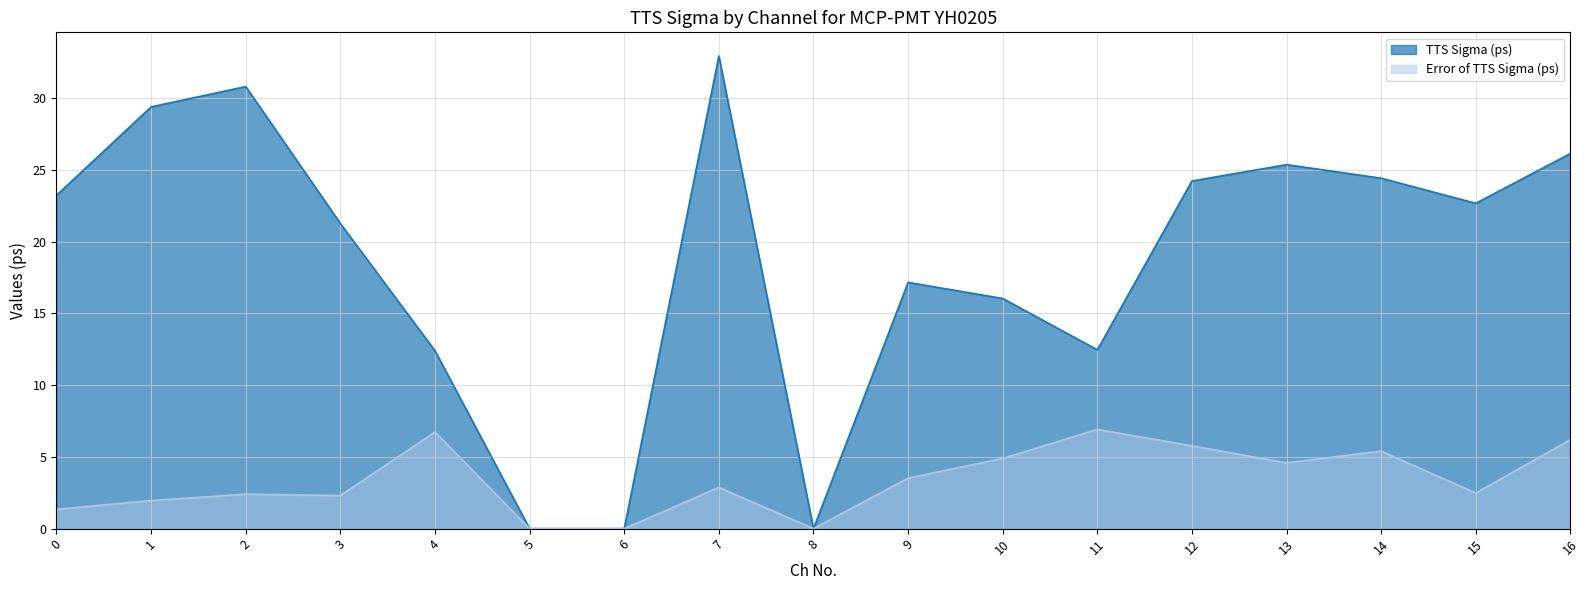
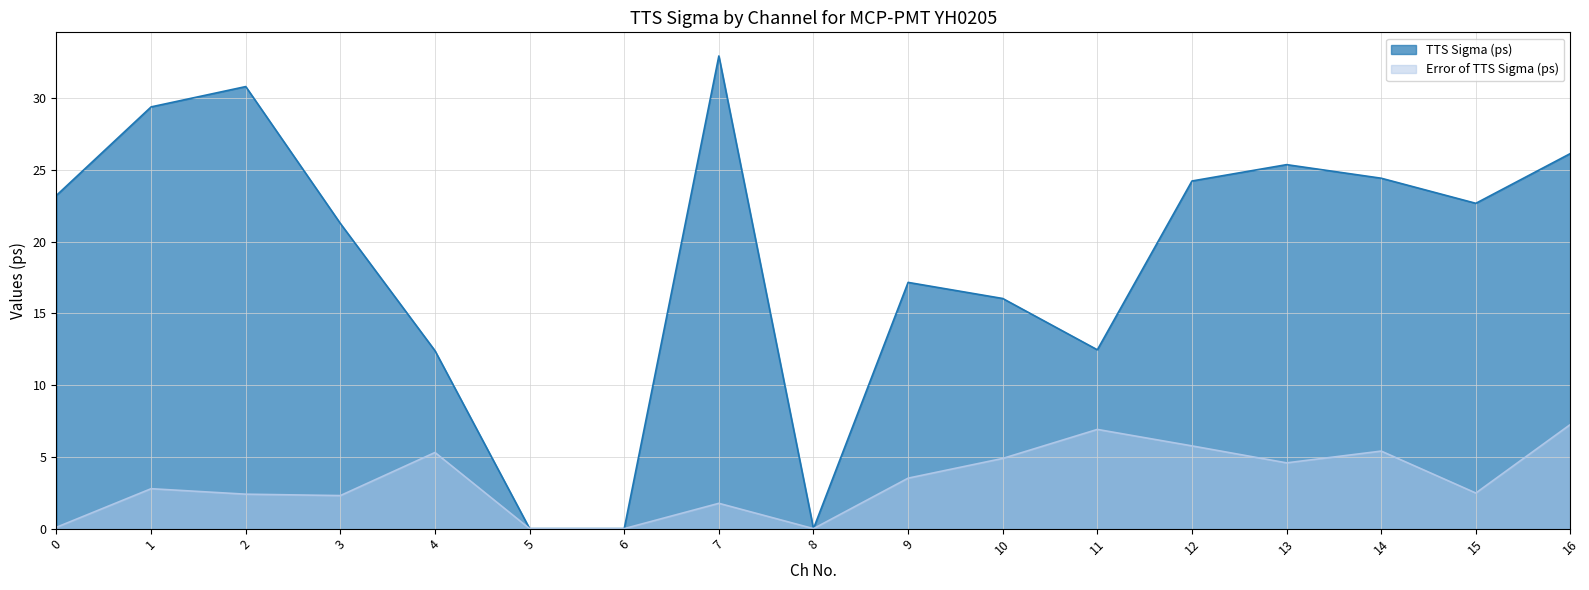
Error of TTS Sigma (ps), 0: 1.3 -> 0.1
Error of TTS Sigma (ps), 1: 2.0 -> 2.8
Error of TTS Sigma (ps), 4: 6.7 -> 5.3
Error of TTS Sigma (ps), 7: 2.9 -> 1.8
Error of TTS Sigma (ps), 16: 6.2 -> 7.3
